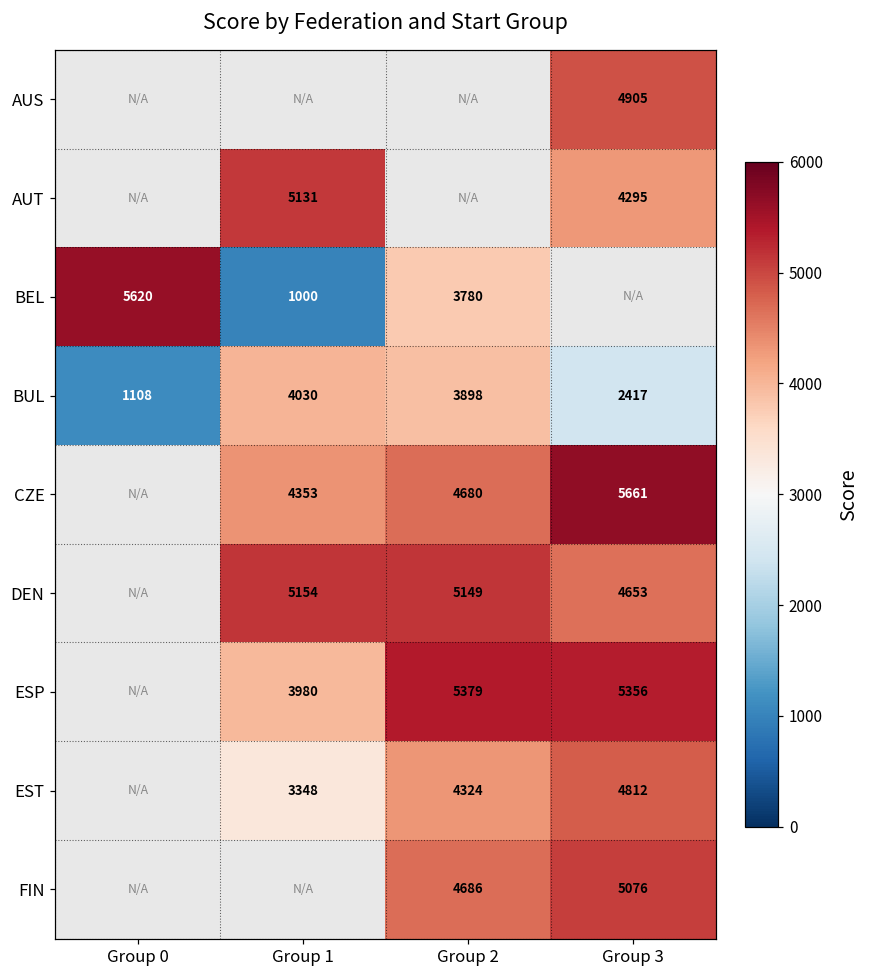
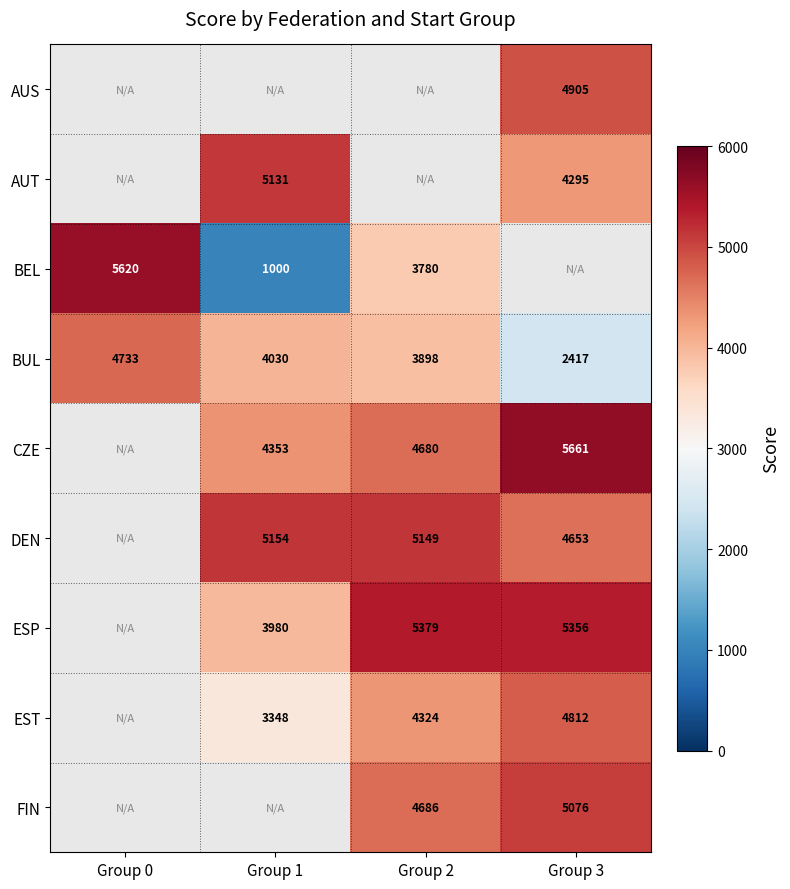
BUL, Group 0: 1108 -> 4733
